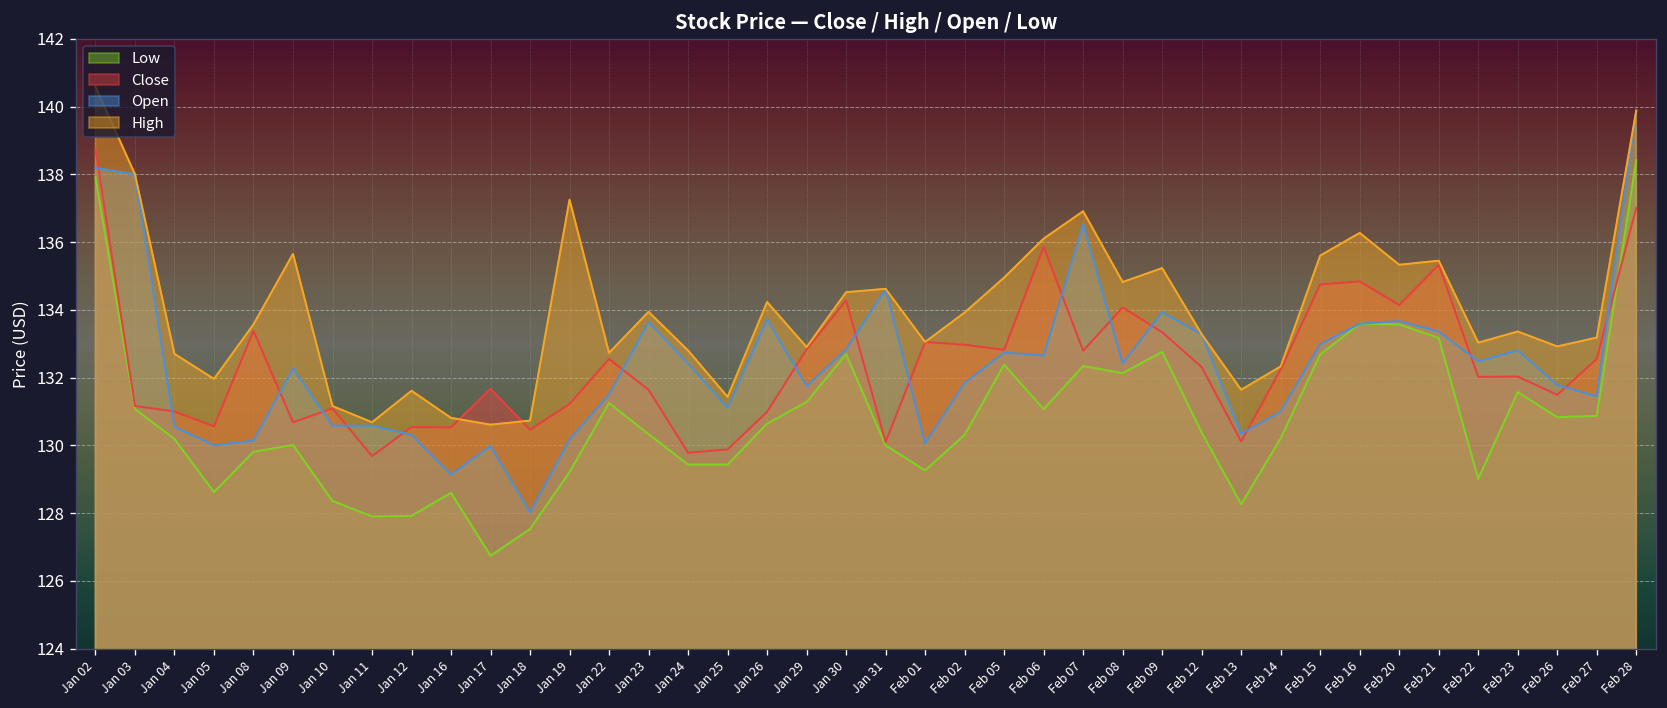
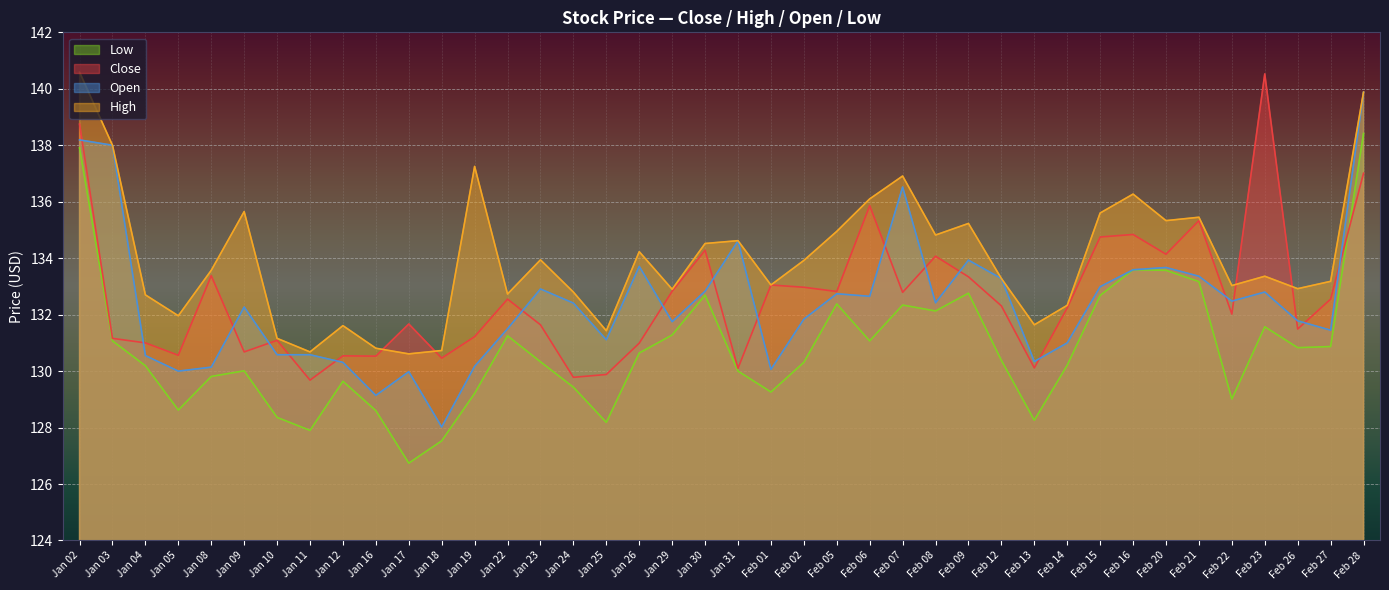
Low, Jan 12: 127.9 -> 129.6
Open, Jan 23: 133.6 -> 132.9
Low, Jan 25: 129.4 -> 128.2
Close, Feb 23: 132.0 -> 140.5
